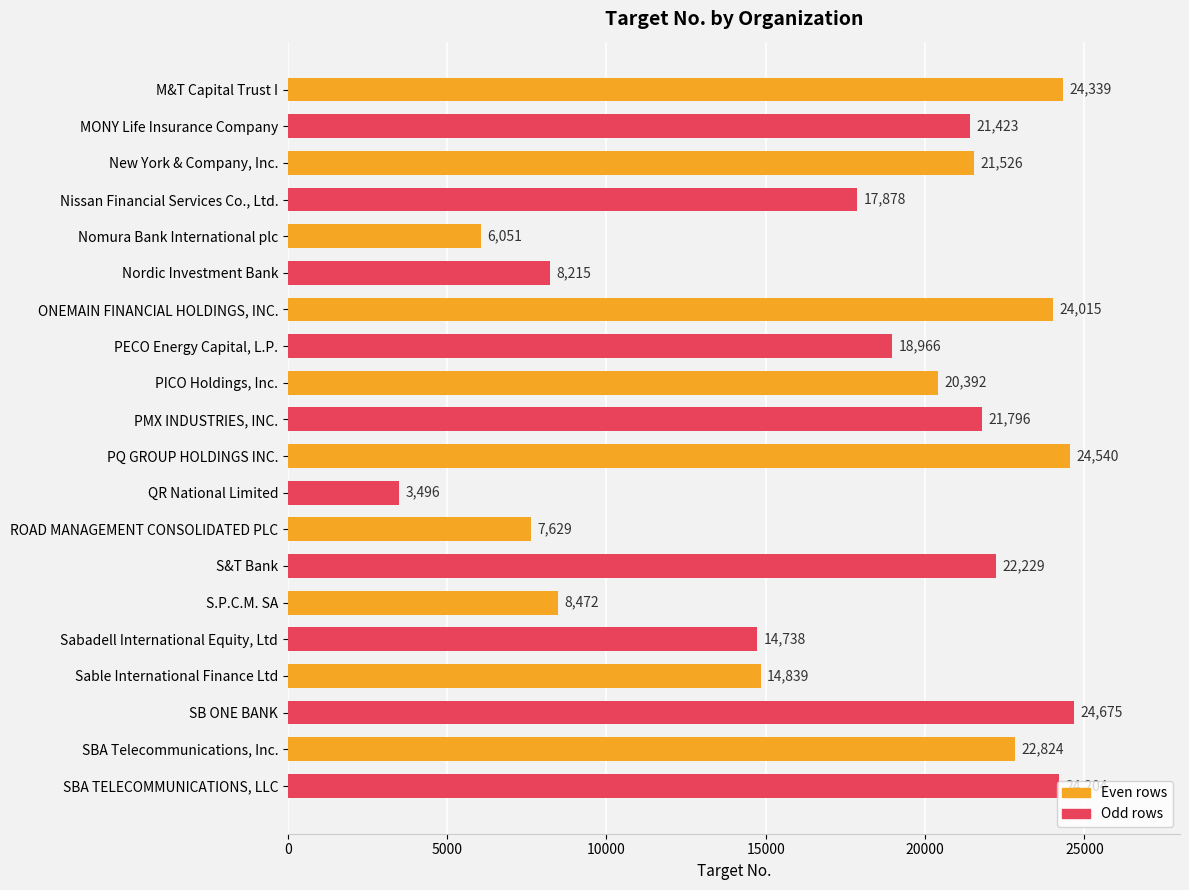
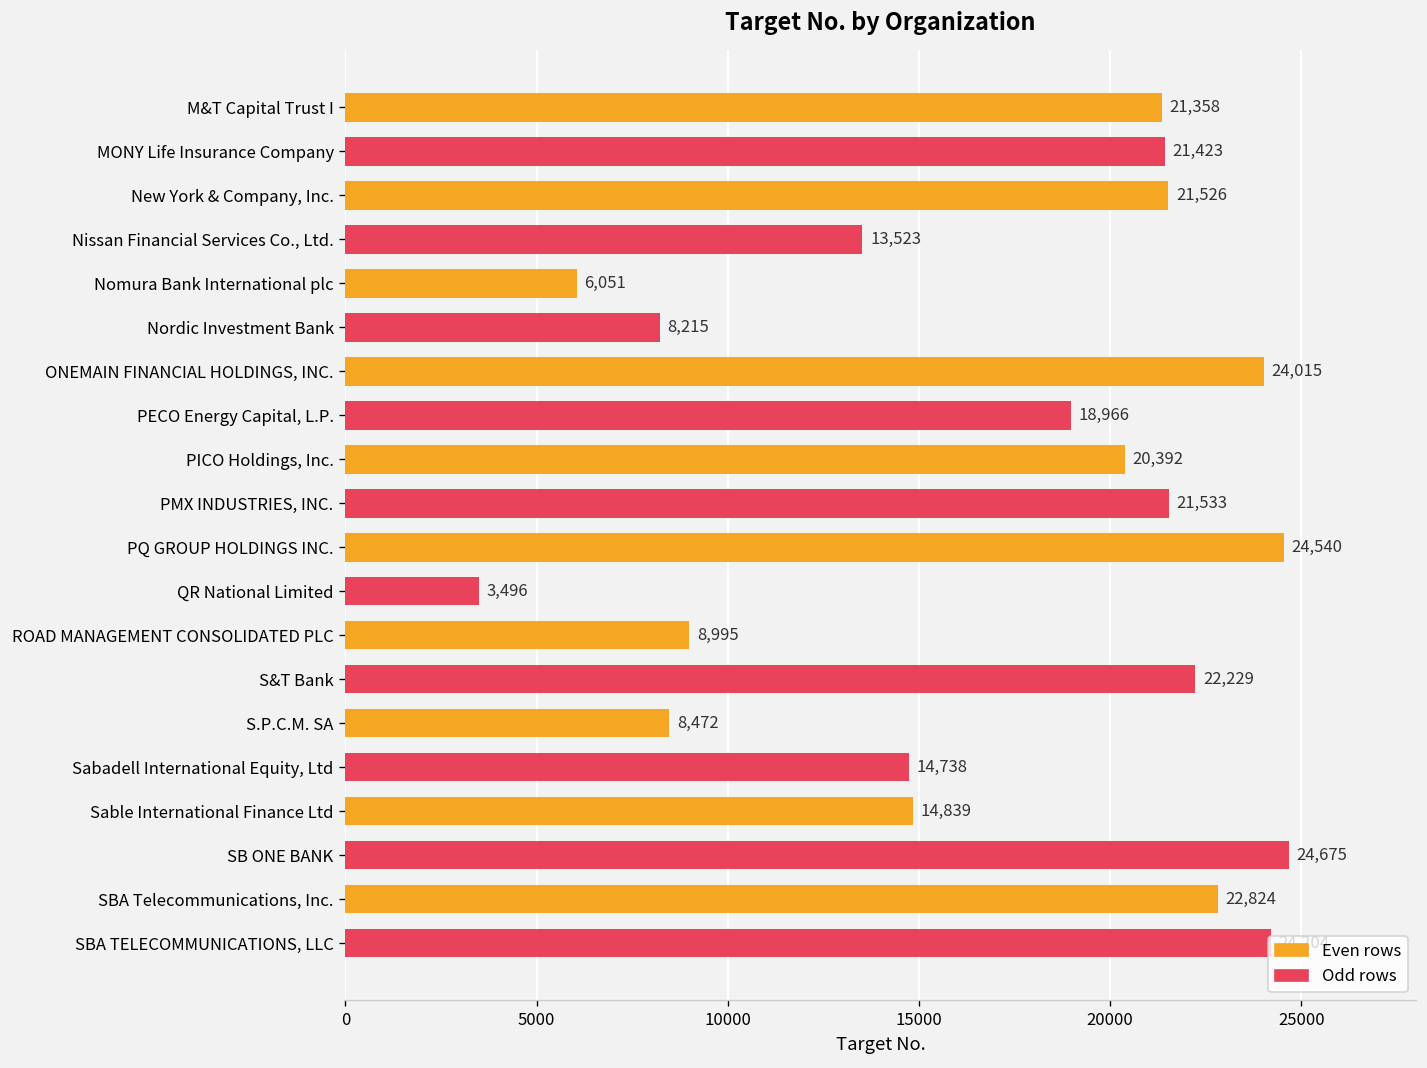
M&T Capital Trust I: 24,339 -> 21,358
Nissan Financial Services Co., Ltd.: 17,878 -> 13,523
PMX INDUSTRIES, INC.: 21,796 -> 21,533
ROAD MANAGEMENT CONSOLIDATED PLC: 7,629 -> 8,995
